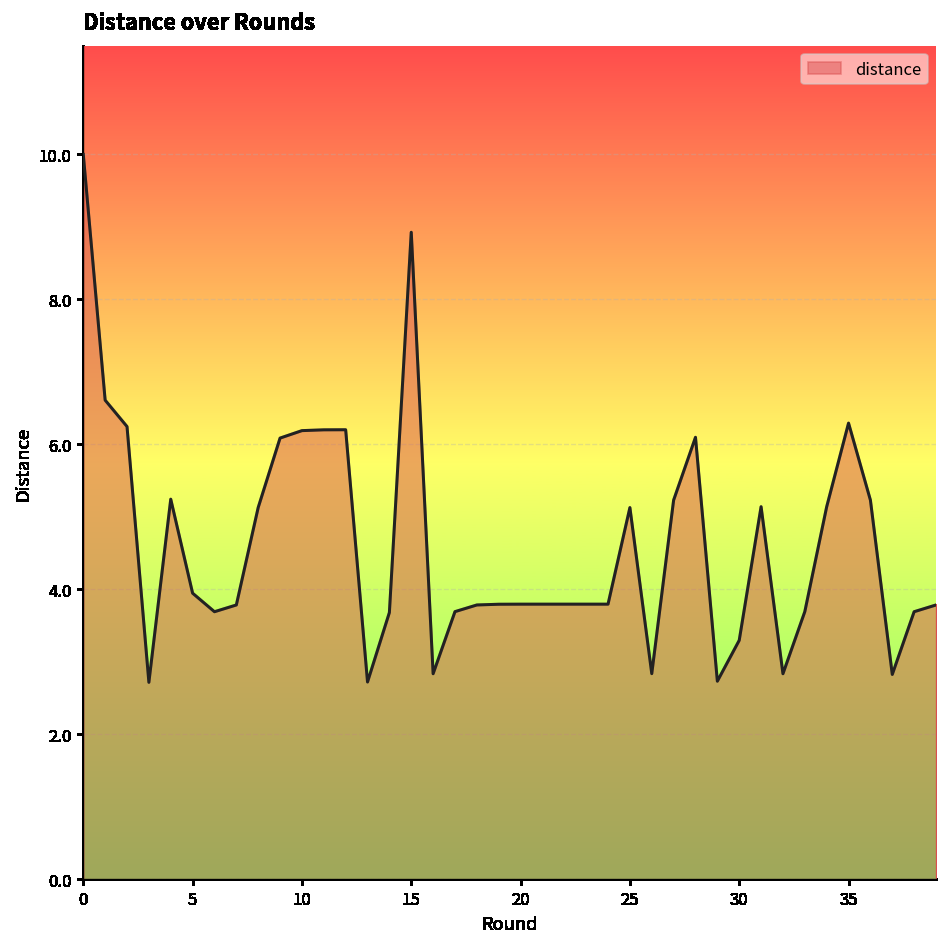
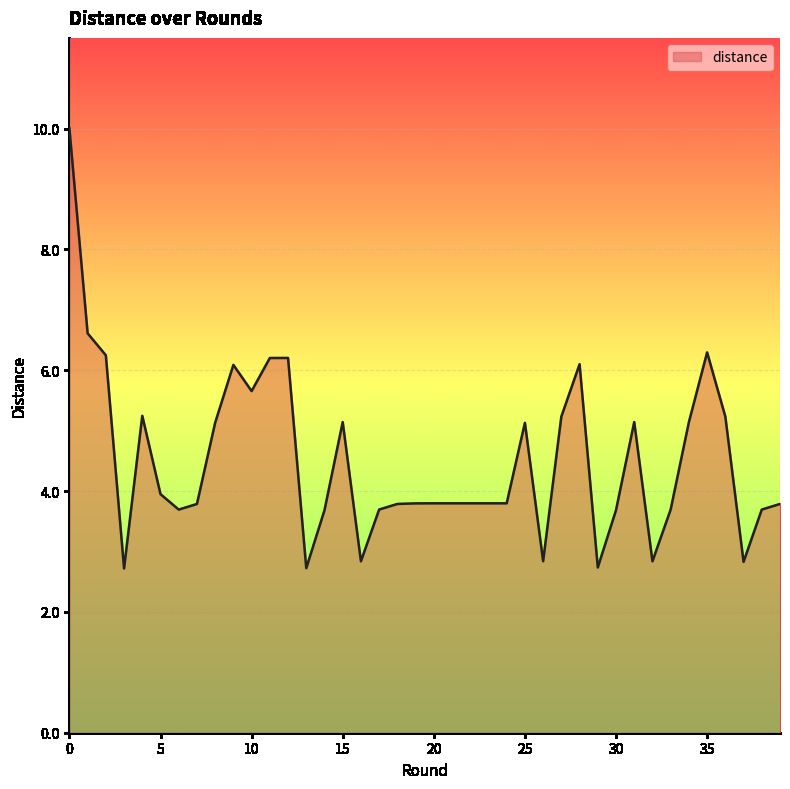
10: 6.2 -> 5.7
15: 8.9 -> 5.1
30: 3.3 -> 3.7
